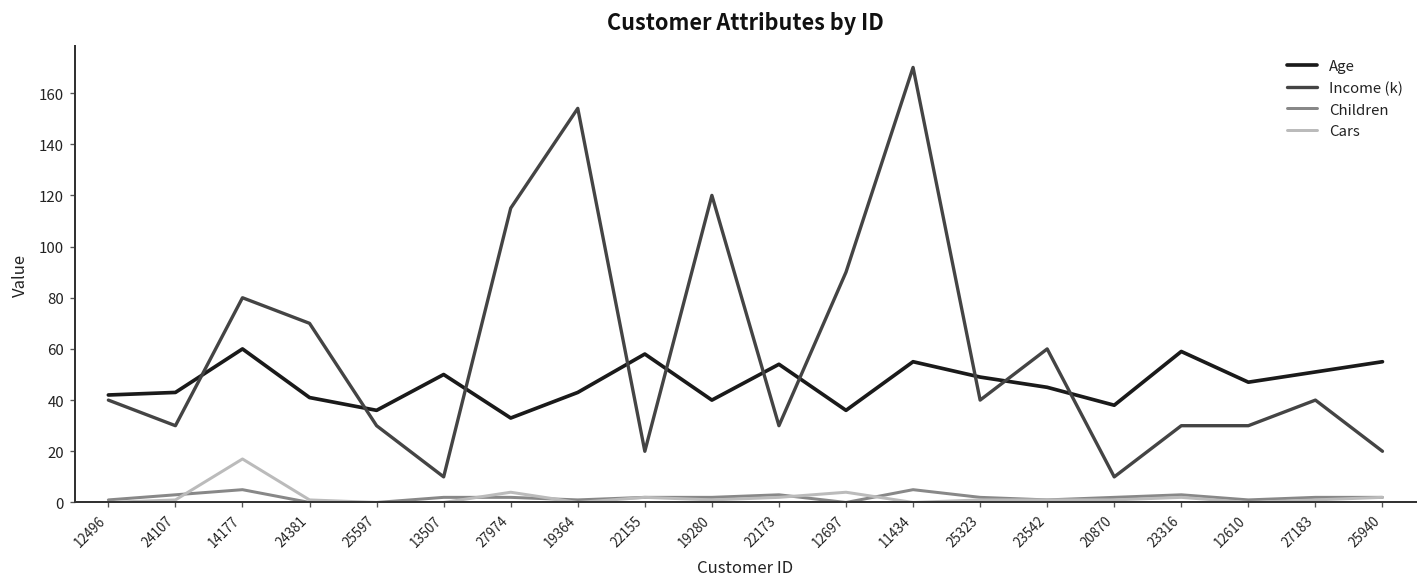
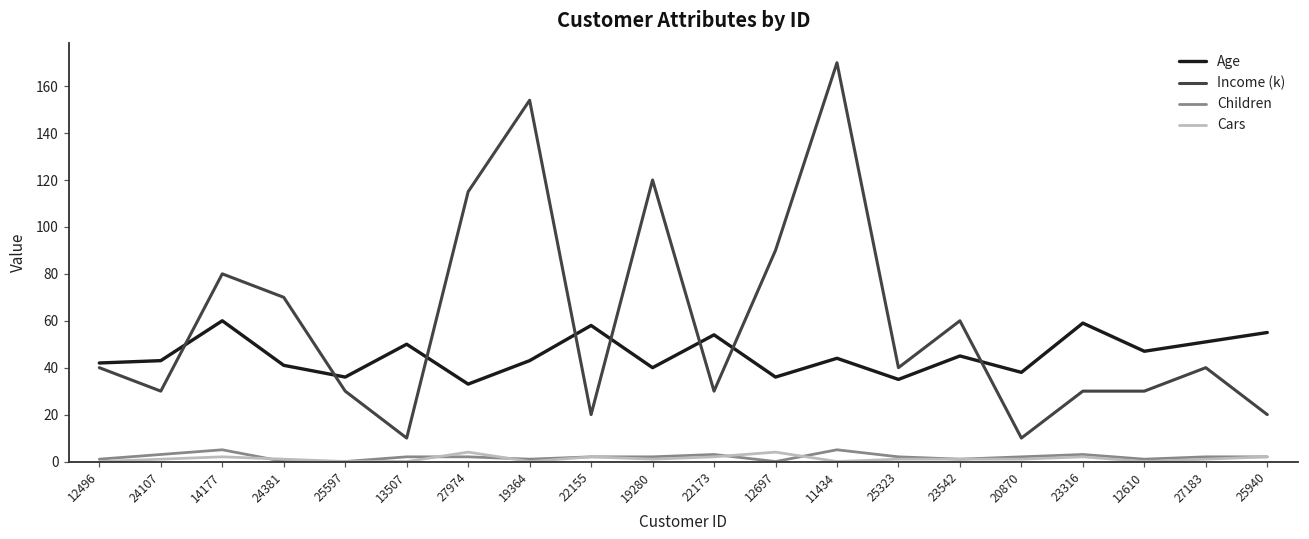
Cars, 14177: 17 -> 2
Age, 11434: 55 -> 44
Age, 25323: 49 -> 35
